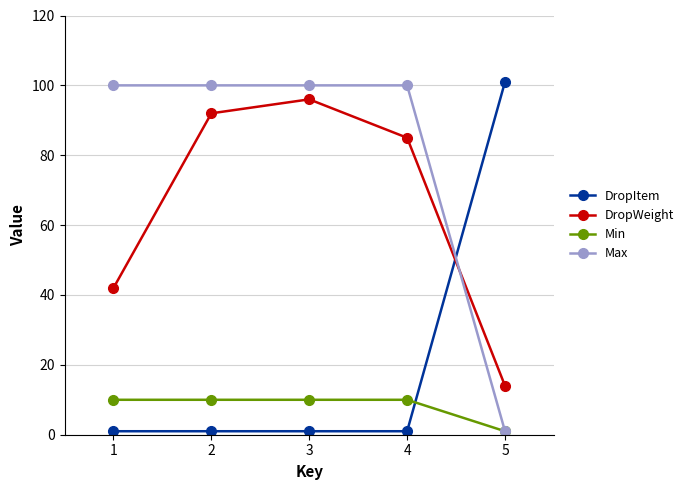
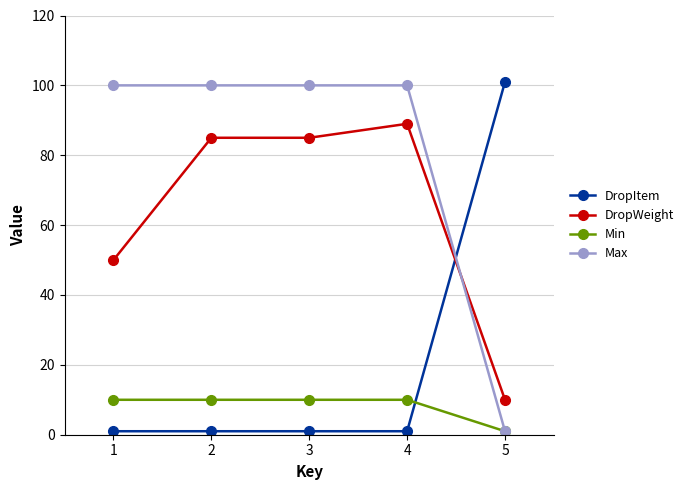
DropWeight, 1: 42 -> 50
DropWeight, 2: 92 -> 85
DropWeight, 3: 96 -> 85
DropWeight, 4: 85 -> 89
DropWeight, 5: 14 -> 10
